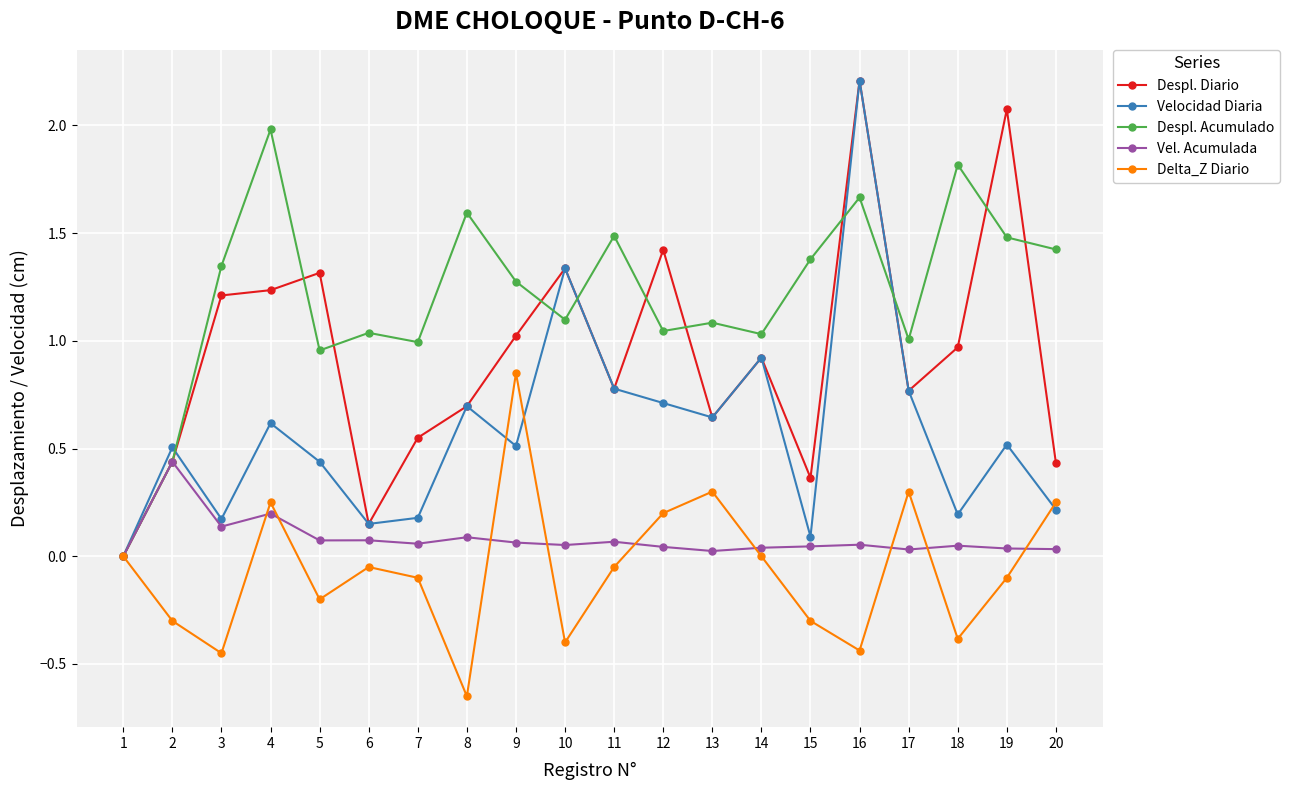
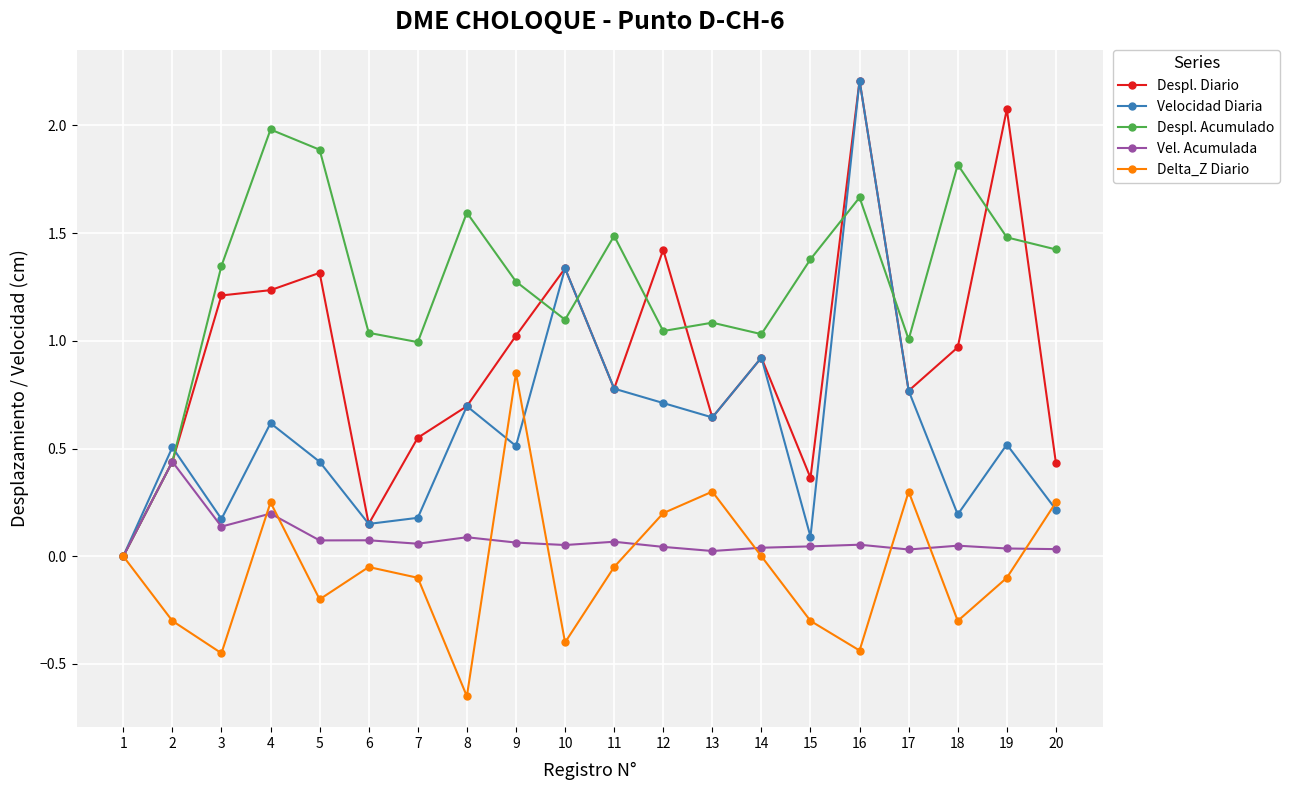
Despl. Acumulado, 5: 0.96 -> 1.89
Delta_Z Diario, 18: -0.38 -> -0.30
